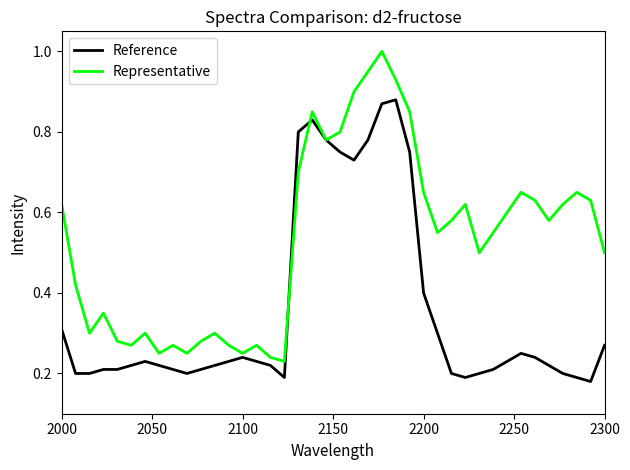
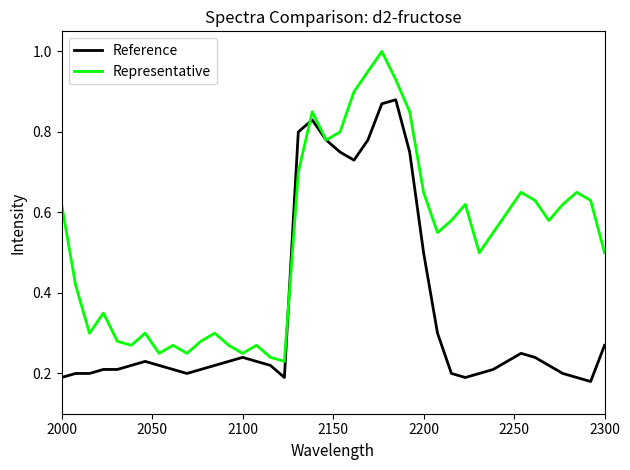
Reference, 2000: 0.31 -> 0.19
Reference, 2200: 0.4 -> 0.5
